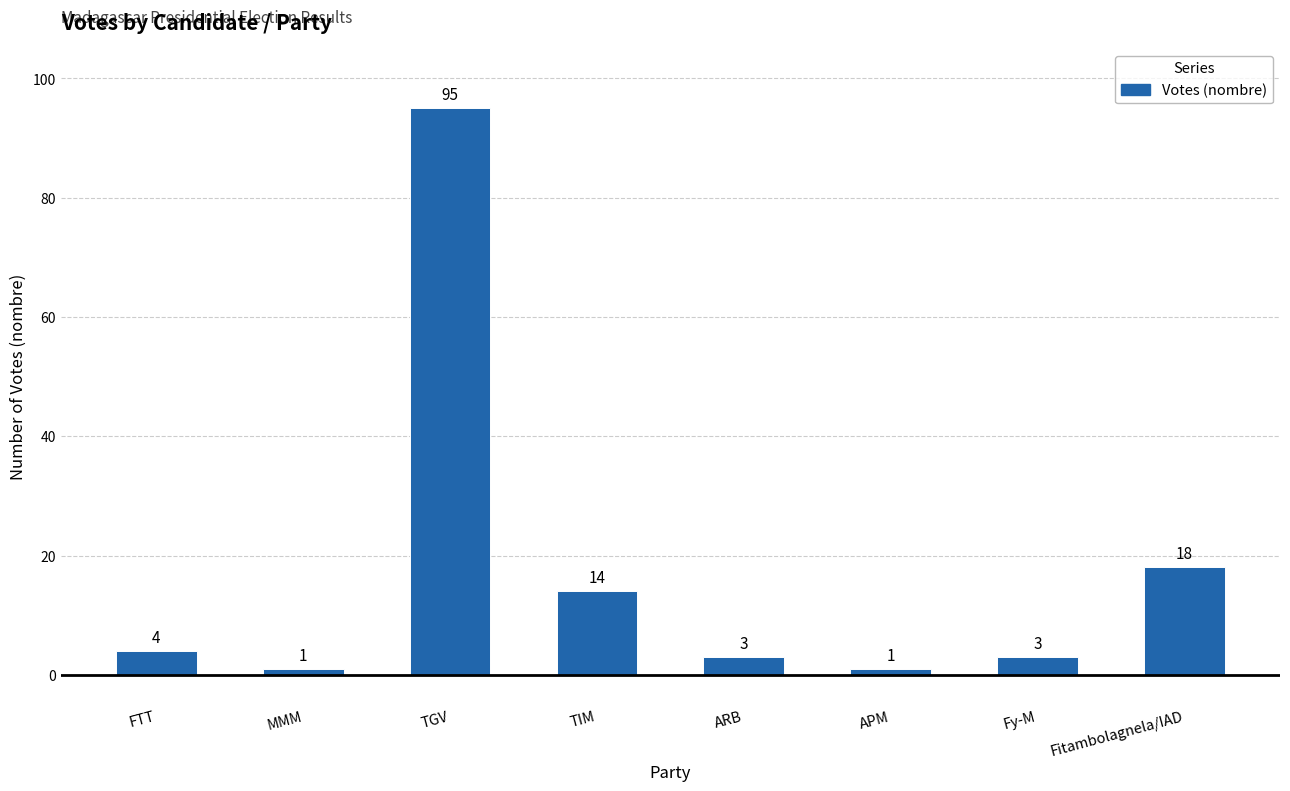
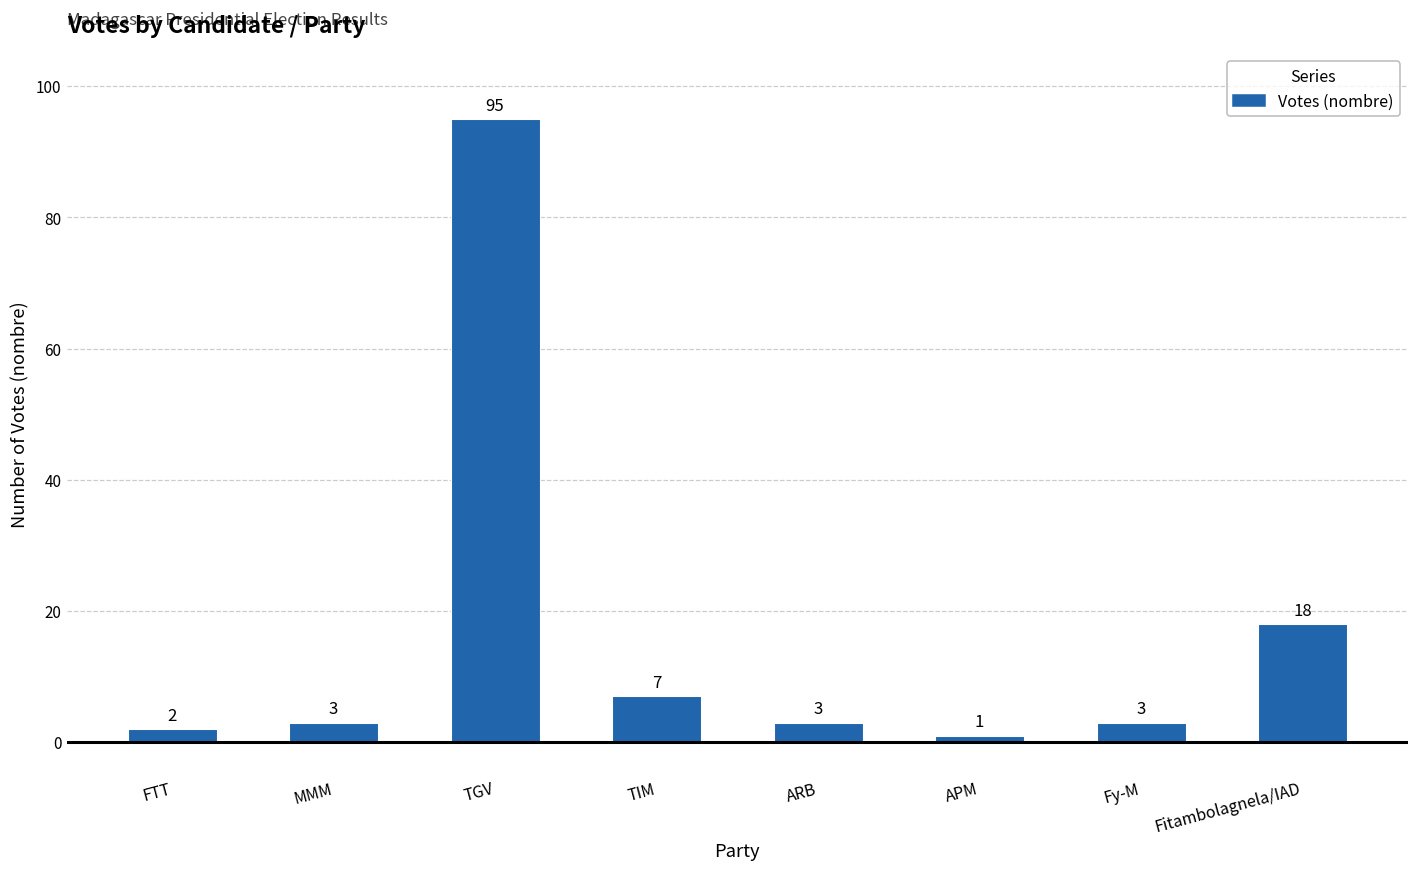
FTT: 4 -> 2
MMM: 1 -> 3
TIM: 14 -> 7
